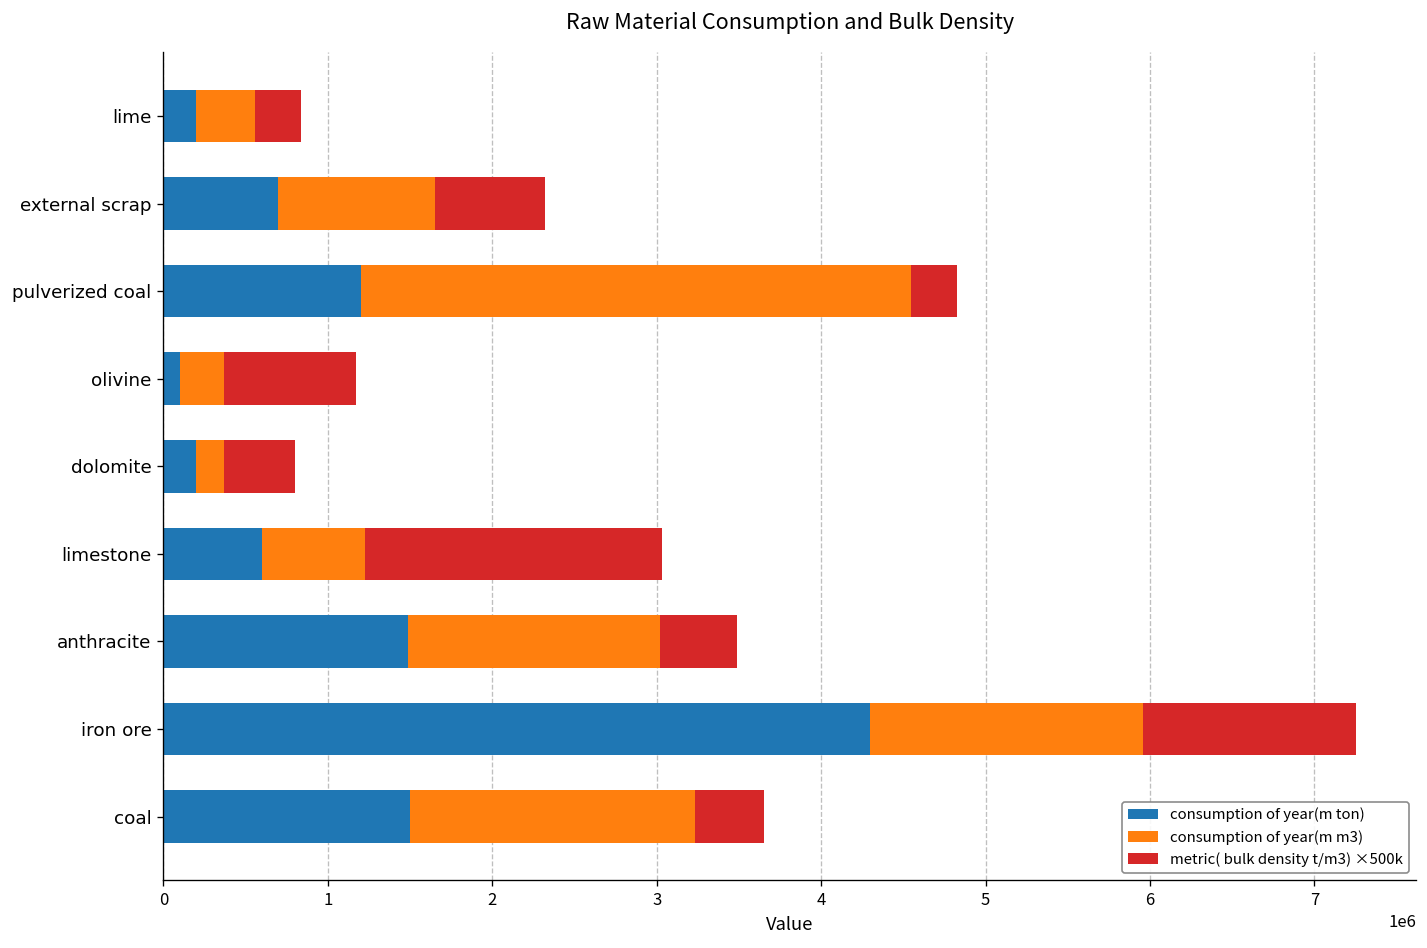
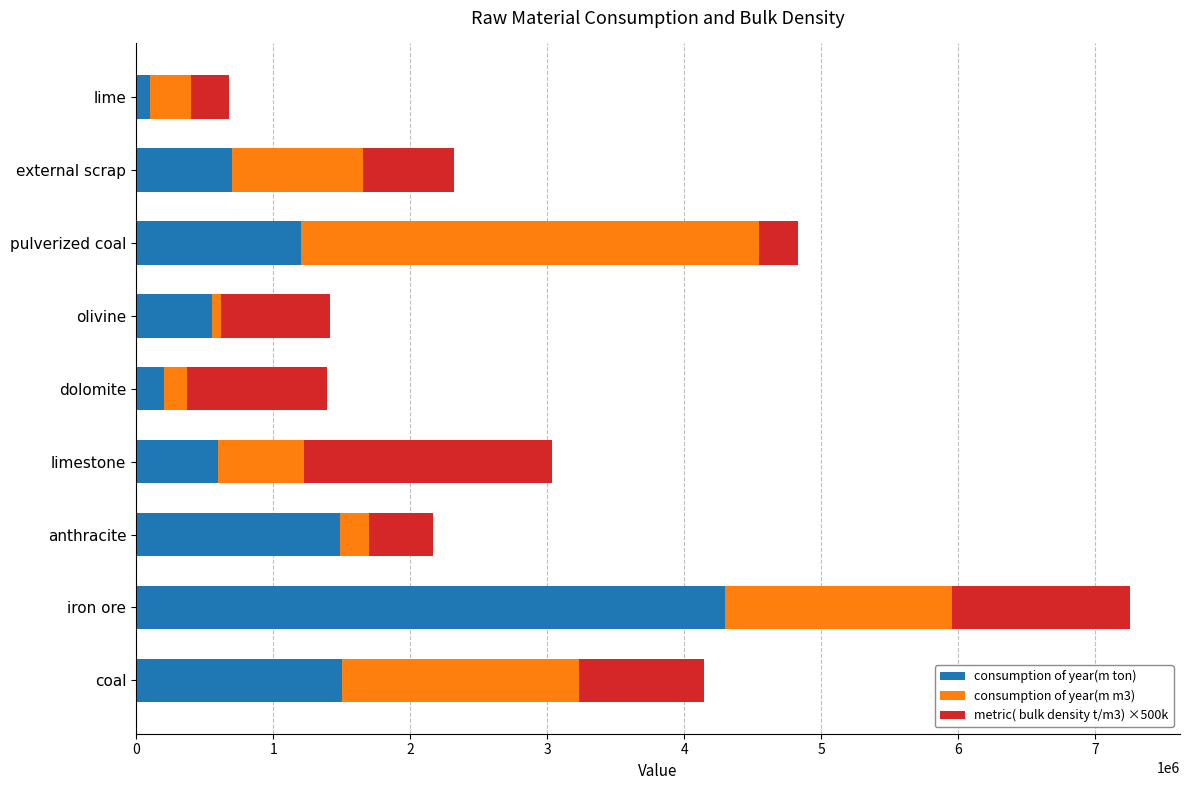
consumption of year(m ton), lime: 200000 -> 100000
consumption of year(m m3), lime: 360000 -> 290000
consumption of year(m ton), olivine: 100000 -> 550000
consumption of year(m m3), olivine: 270000 -> 60000
metric( bulk density t/m3) ×500k, dolomite: 430000 -> 1020000
consumption of year(m m3), anthracite: 1530000 -> 220000
metric( bulk density t/m3) ×500k, coal: 420000 -> 910000
